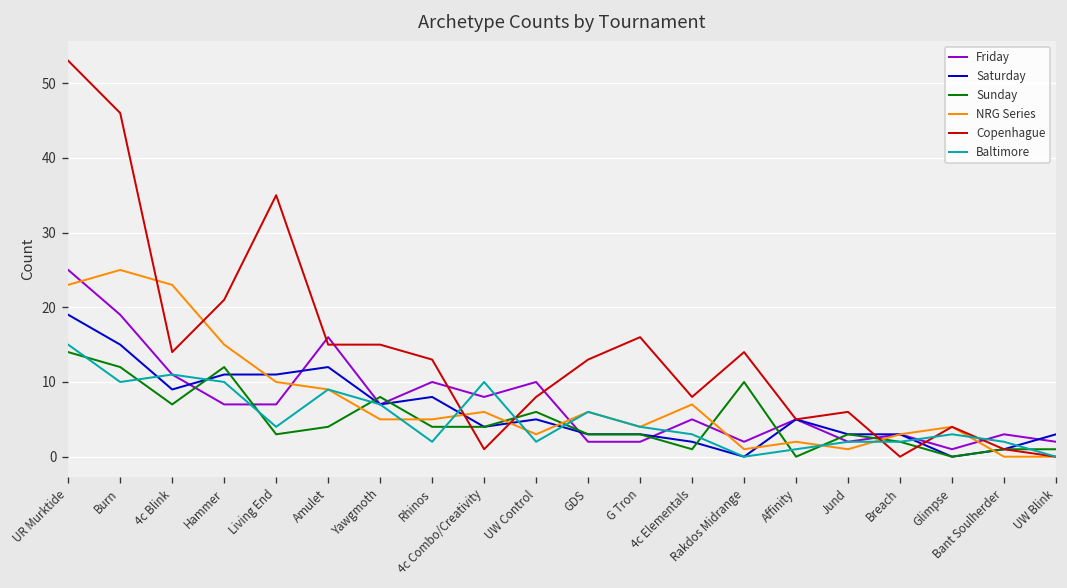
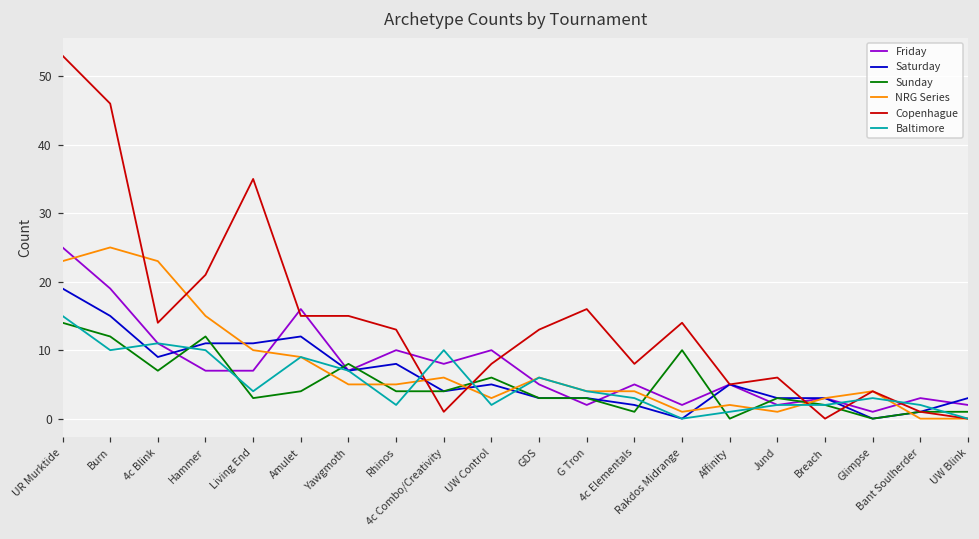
Friday, GDS: 2 -> 5
NRG Series, 4c Elementals: 7 -> 4
